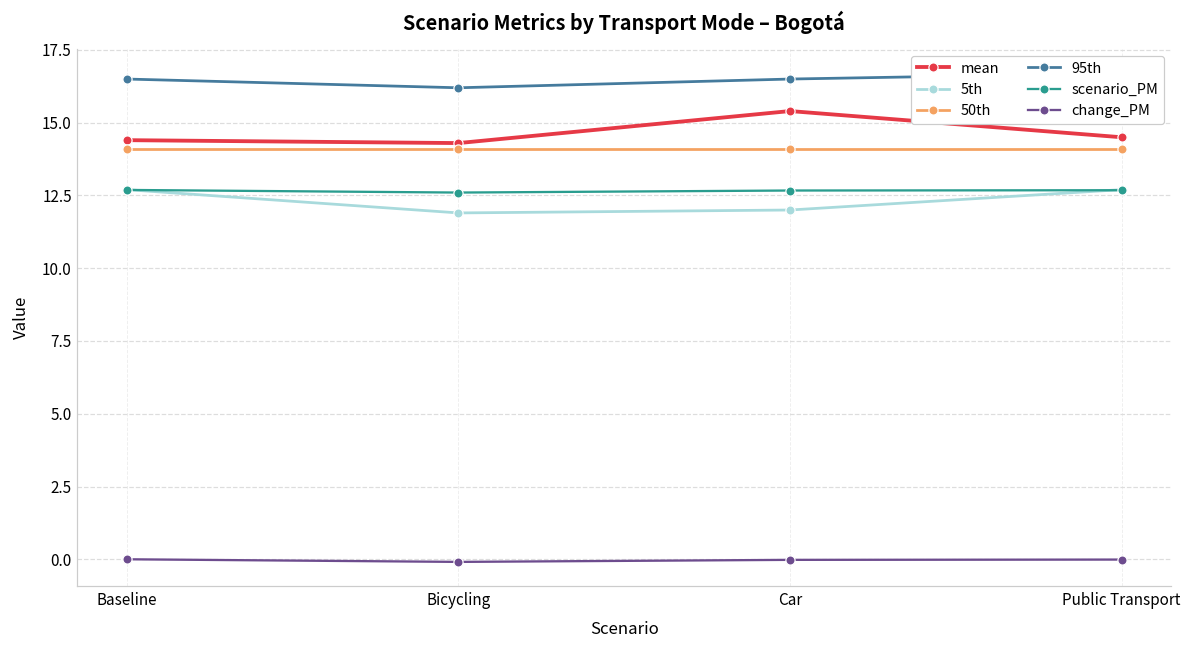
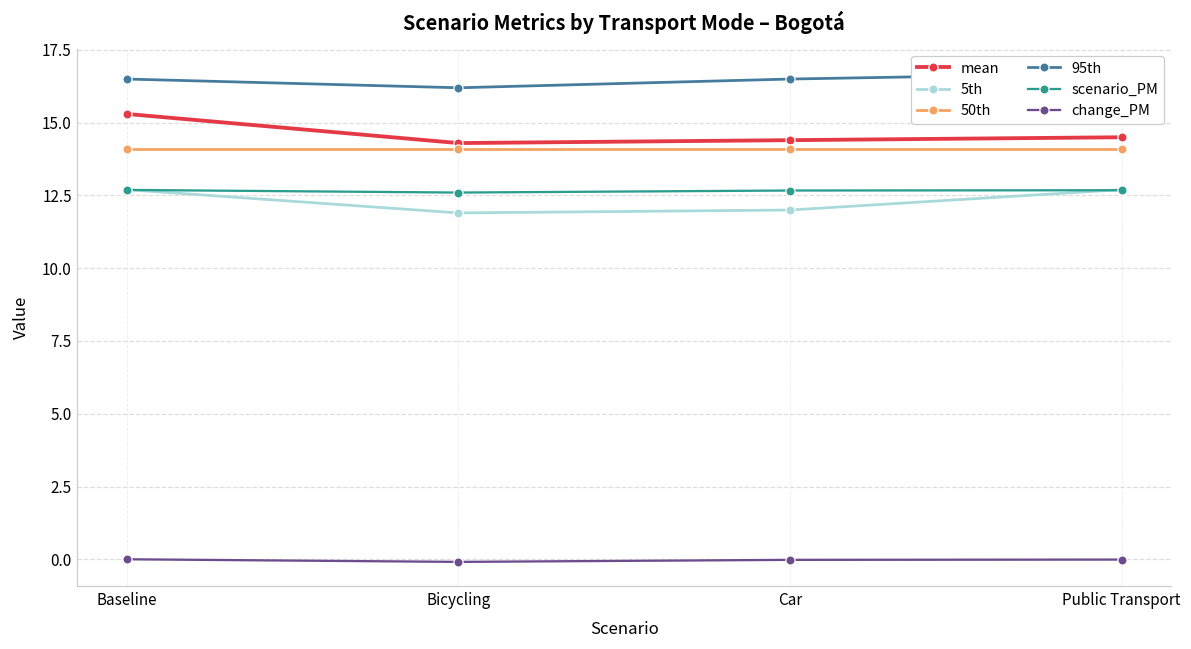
mean, Baseline: 14.4 -> 15.3
mean, Car: 15.4 -> 14.4
